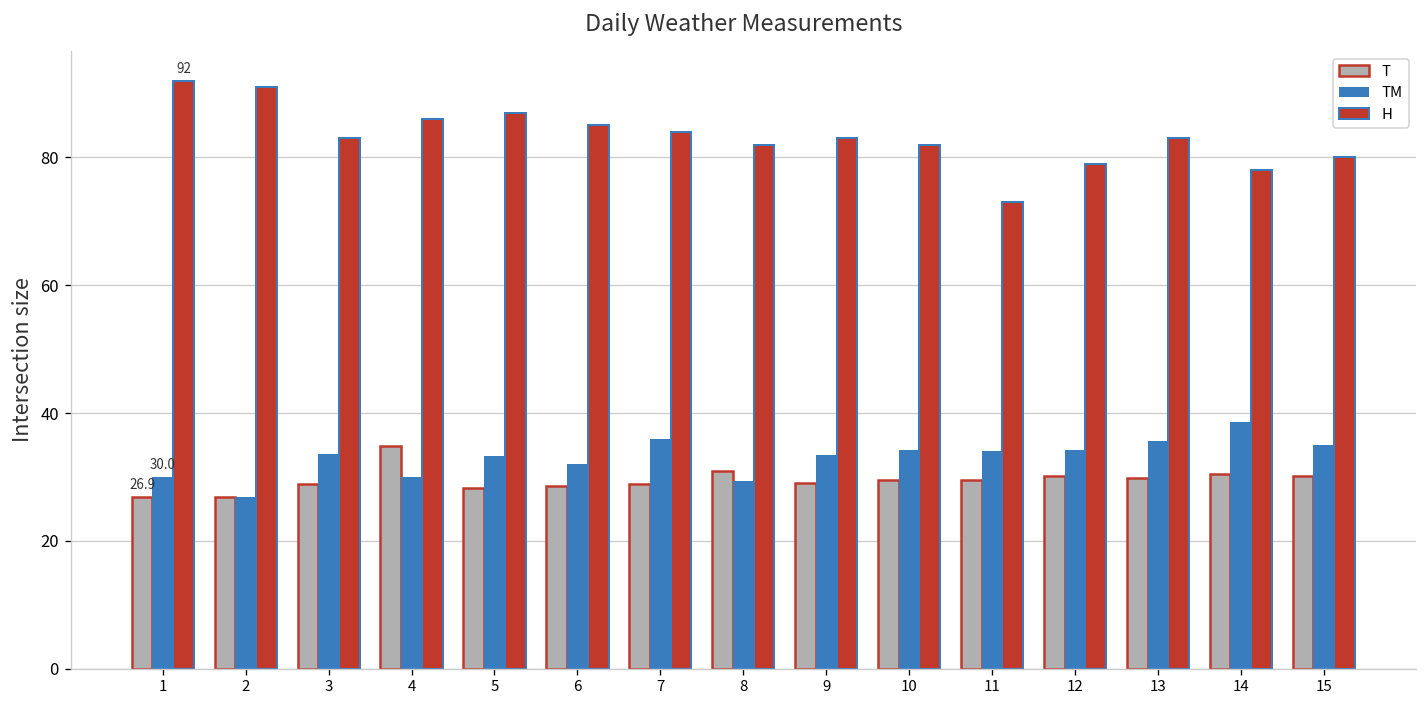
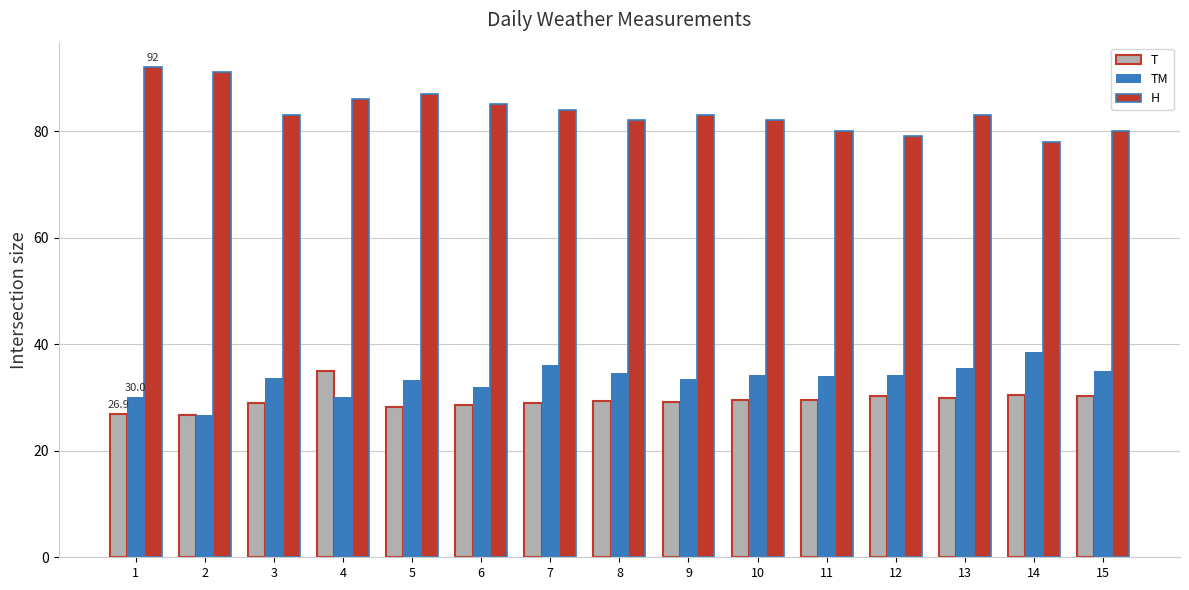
T, 8: 31 -> 29
TM, 8: 29 -> 35
H, 11: 73 -> 80
